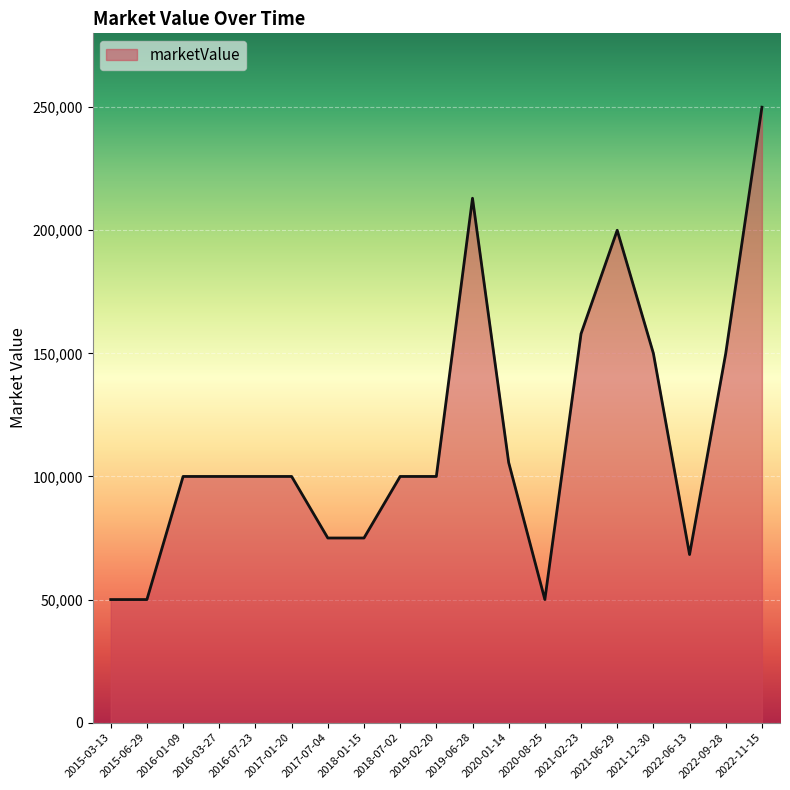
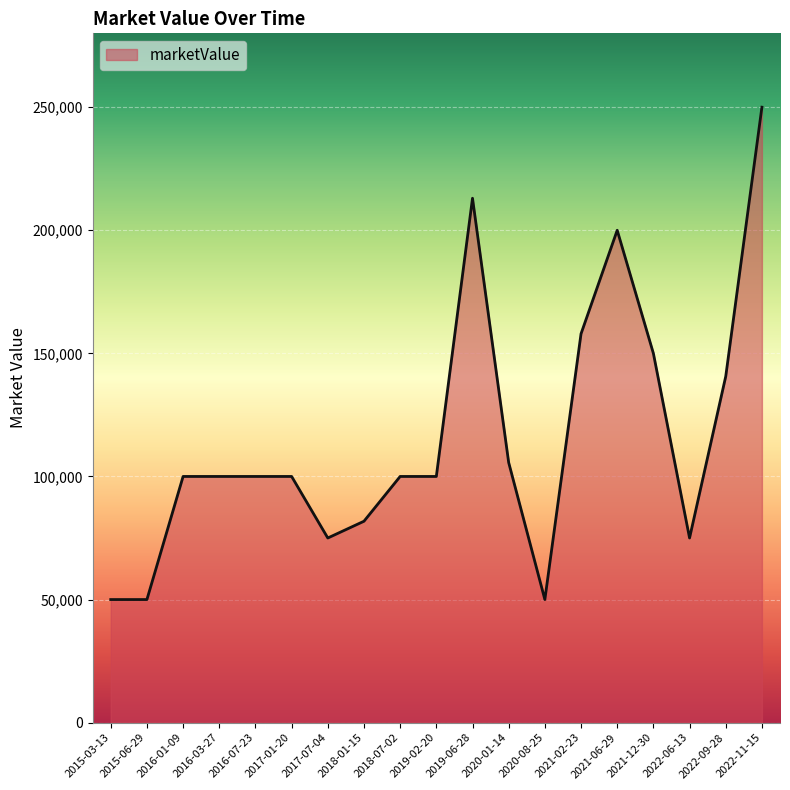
2018-01-15: 75,000 -> 82,000
2022-06-13: 68,000 -> 75,000
2022-09-28: 150,000 -> 141,000
